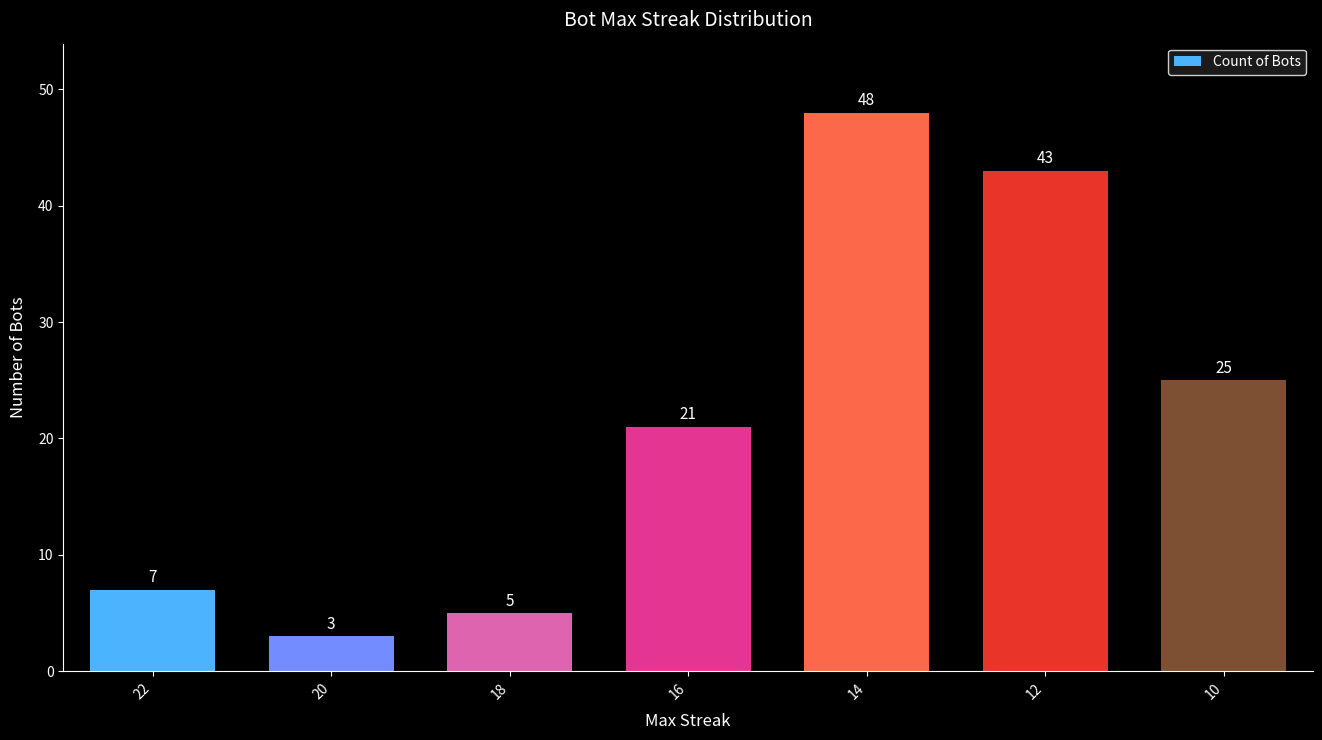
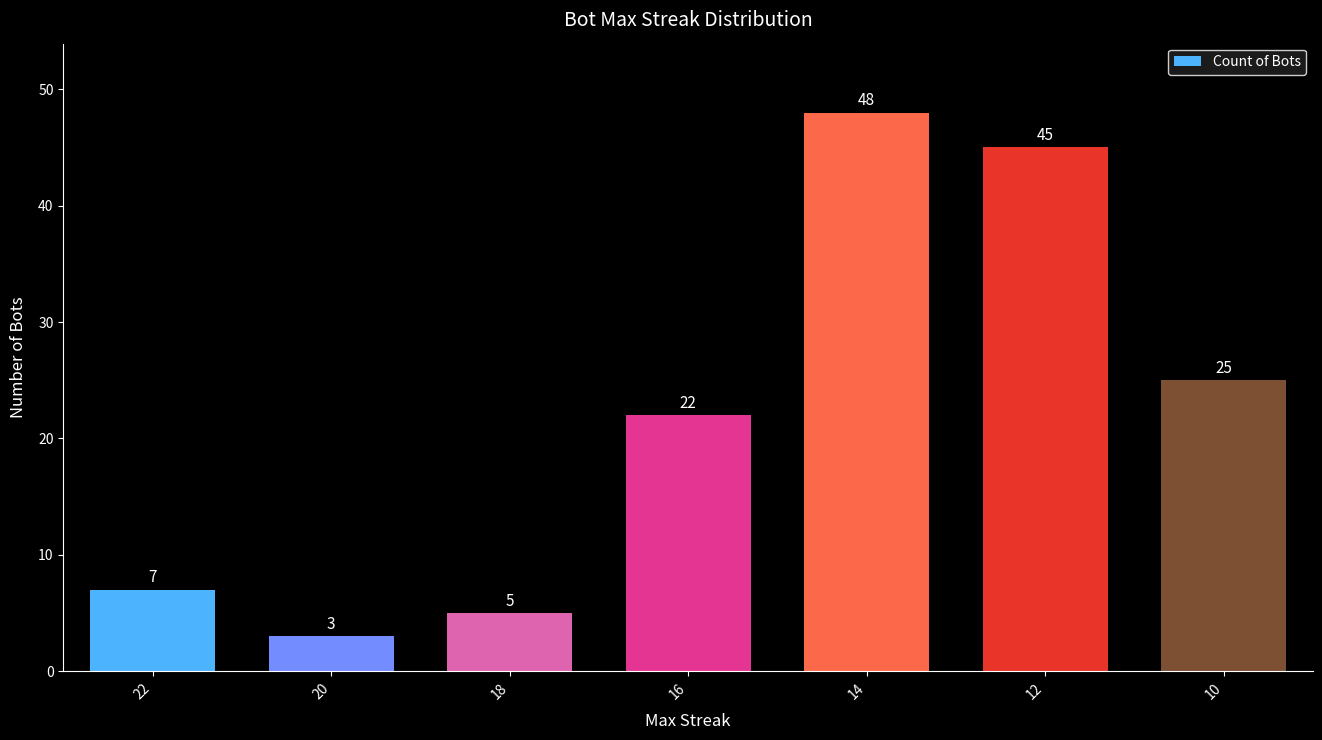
16: 21 -> 22
12: 43 -> 45
